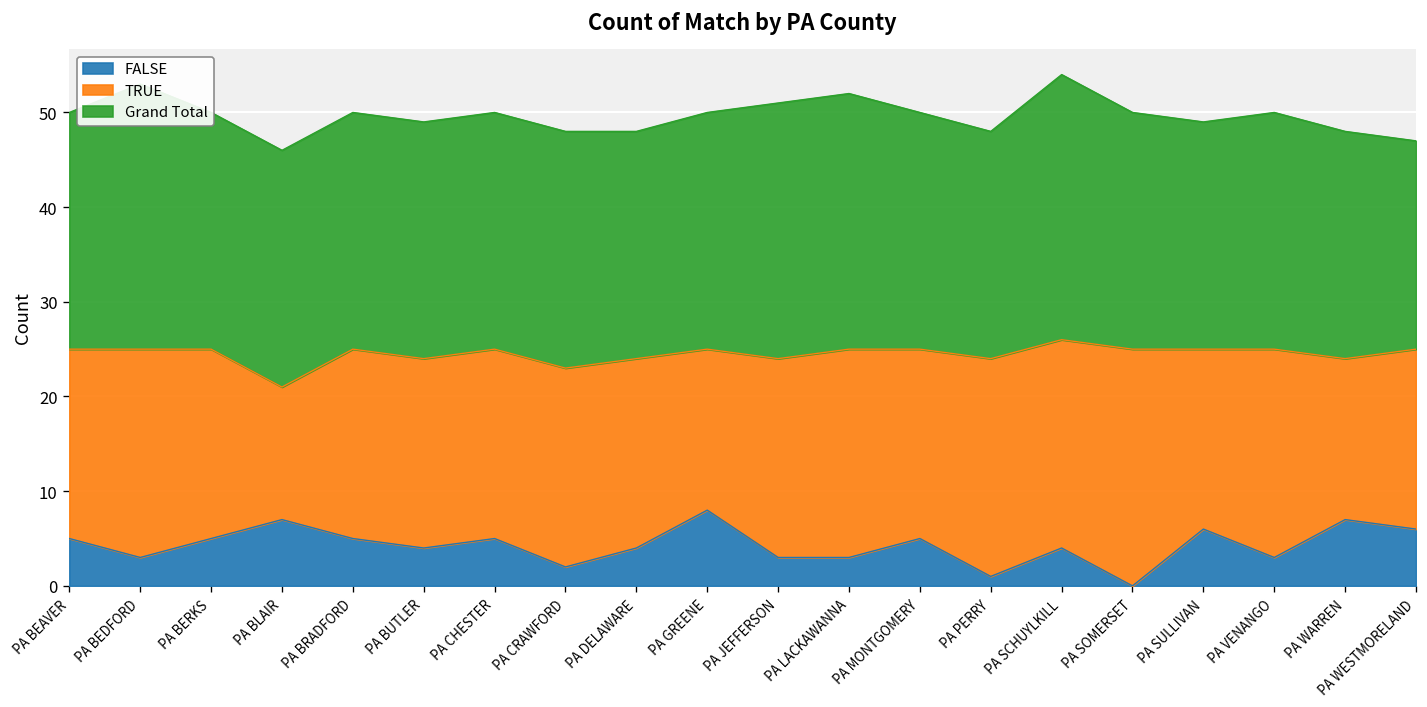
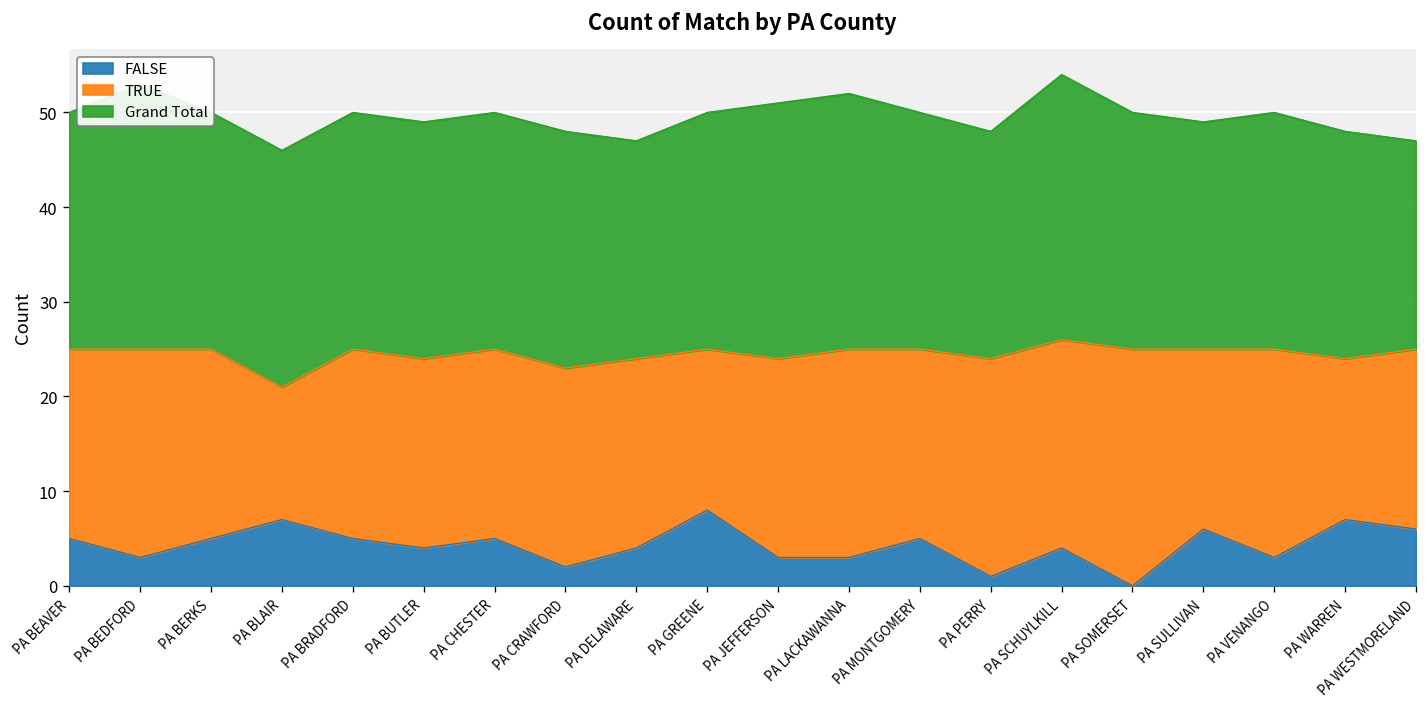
Grand Total, PA DELAWARE: 24 -> 23
